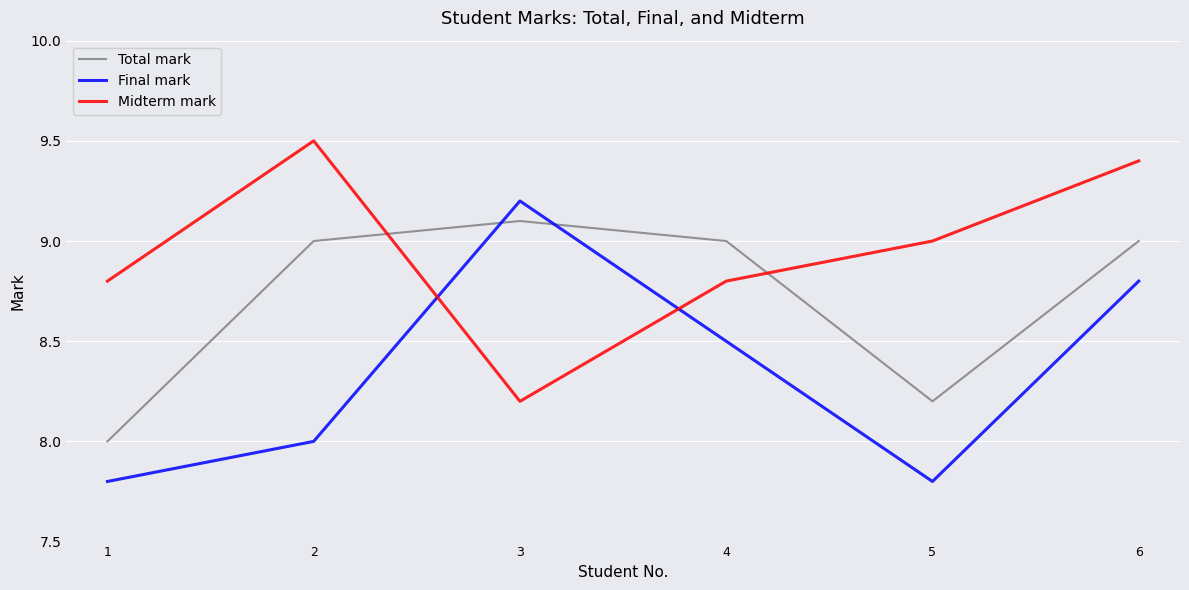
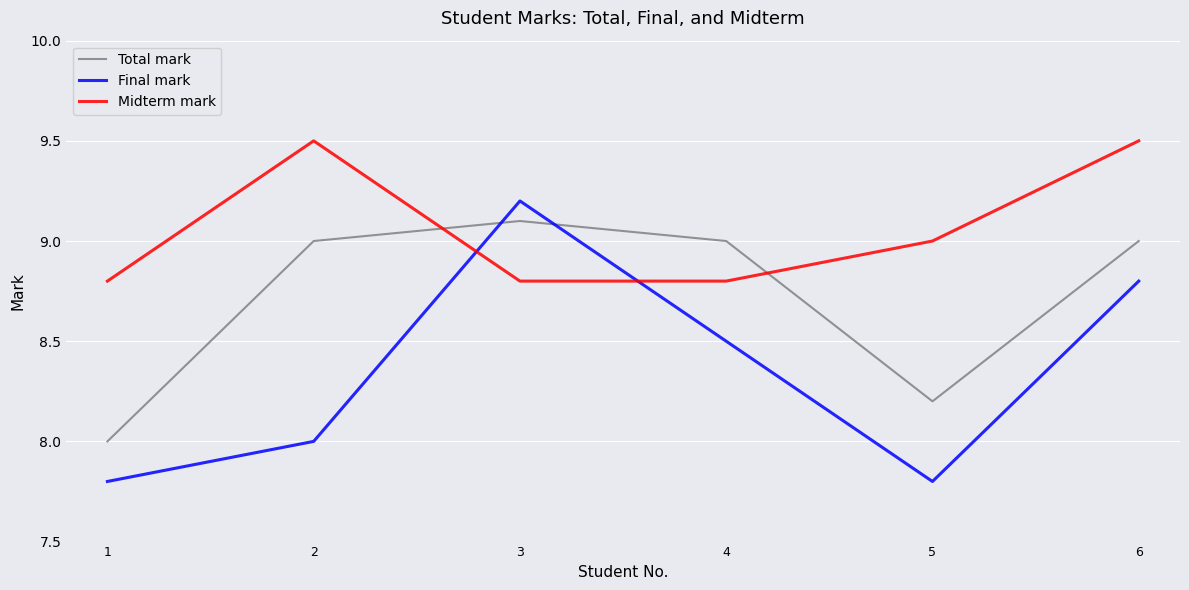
Midterm mark, 3: 8.2 -> 8.8
Midterm mark, 6: 9.4 -> 9.5
